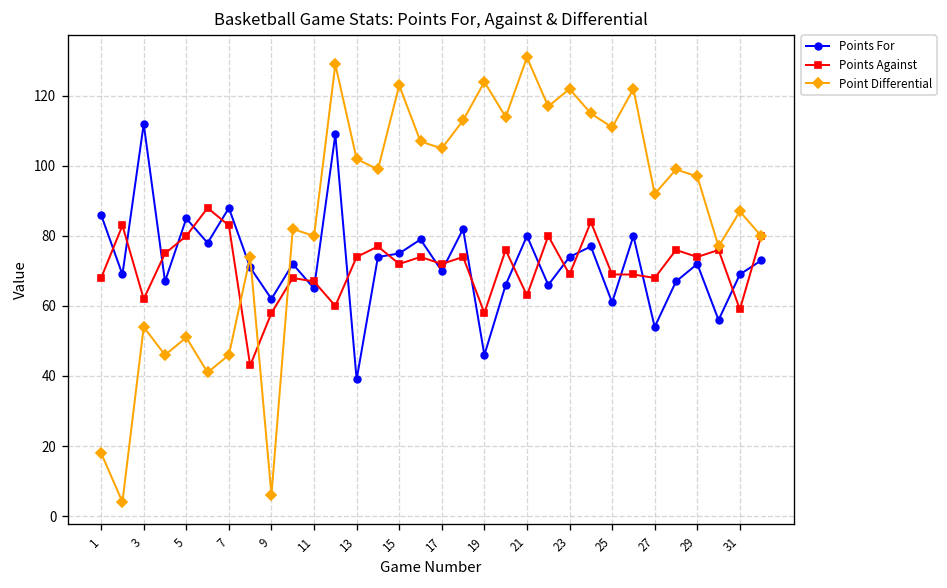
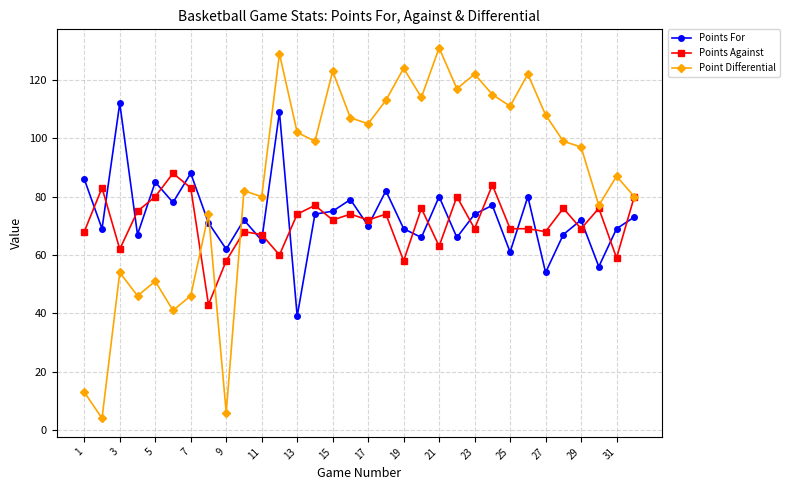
Point Differential, 1: 18 -> 13
Points For, 19: 46 -> 69
Point Differential, 27: 92 -> 108
Points Against, 29: 74 -> 69
